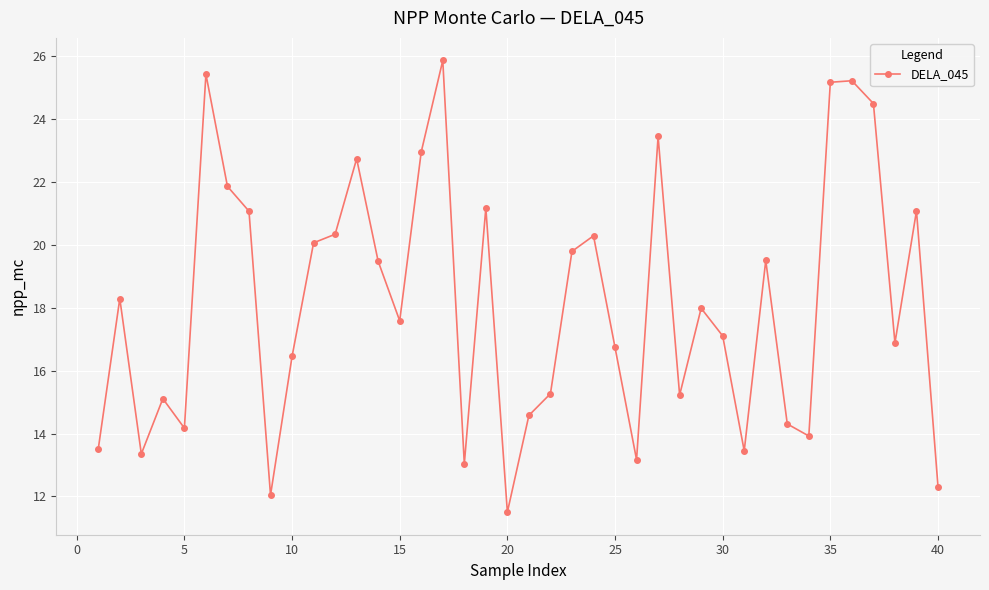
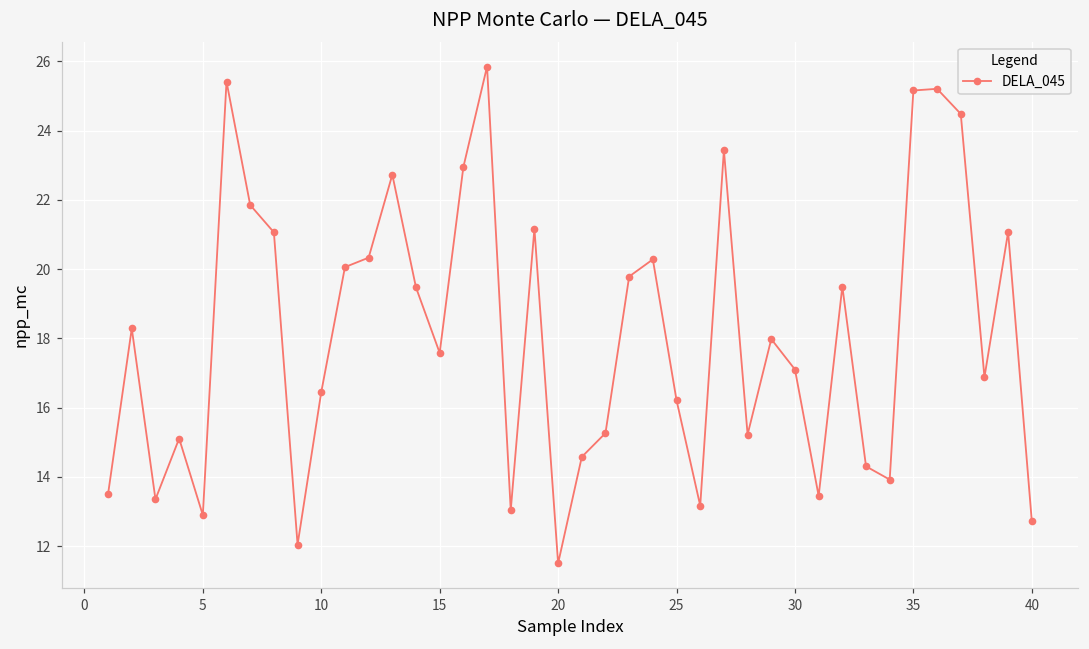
5: 14.2 -> 12.9
25: 16.7 -> 16.2
40: 12.3 -> 12.7
